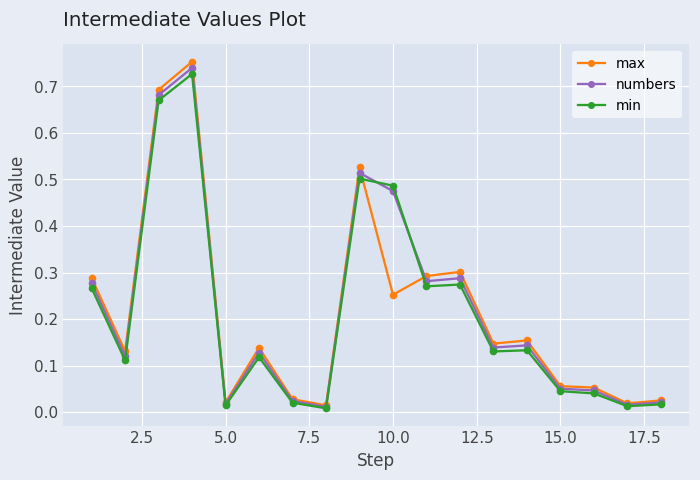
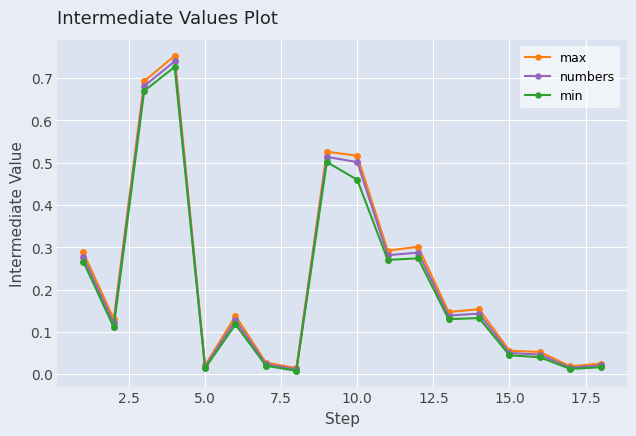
max, 10.0: 0.25 -> 0.52
numbers, 10.0: 0.48 -> 0.50
min, 10.0: 0.49 -> 0.46
